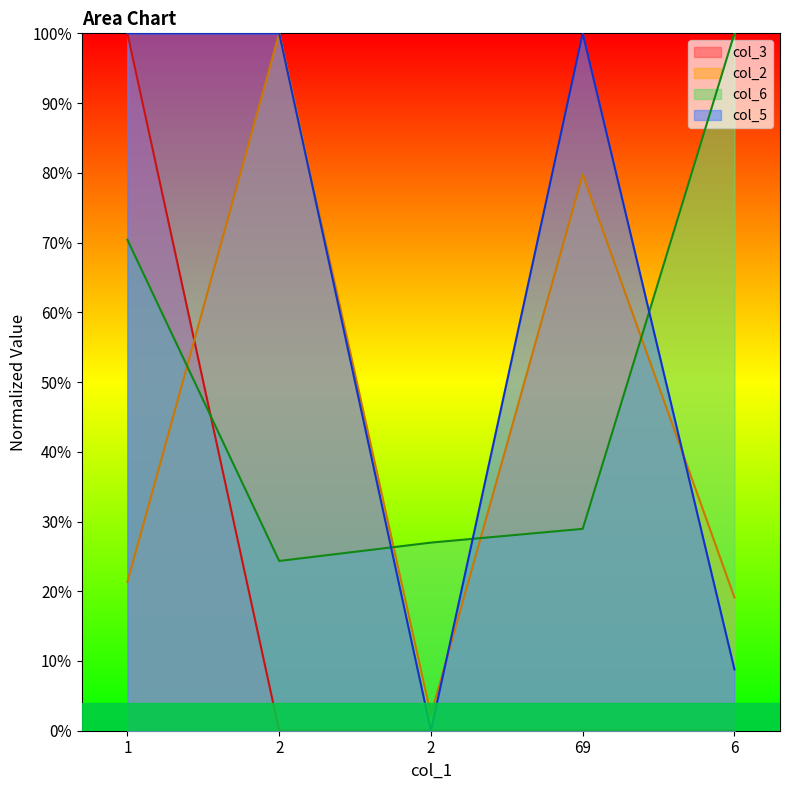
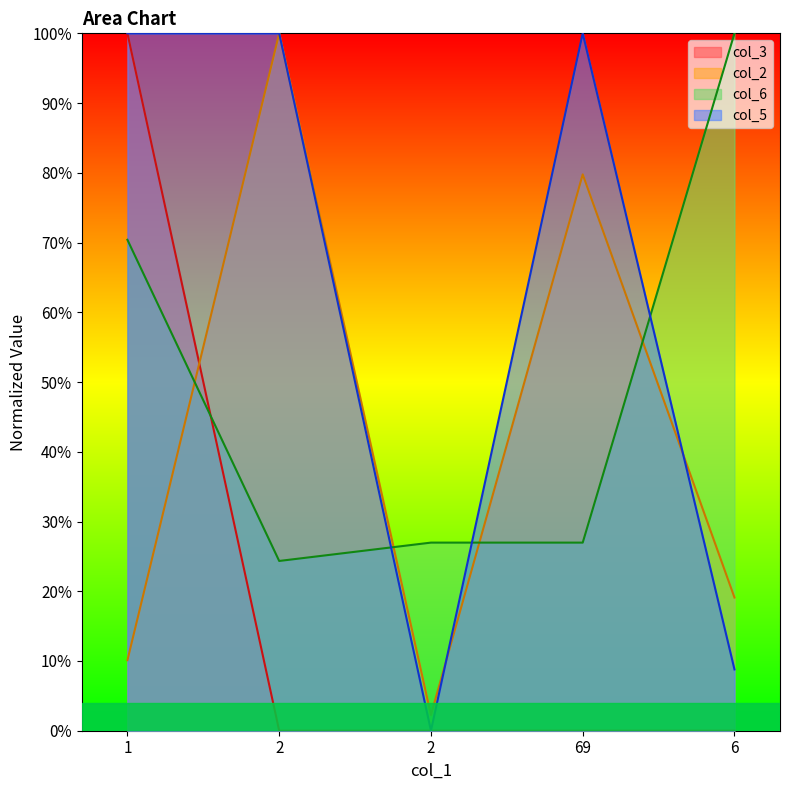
col_2, 1: 21% -> 10%
col_6, 69: 29% -> 27%
